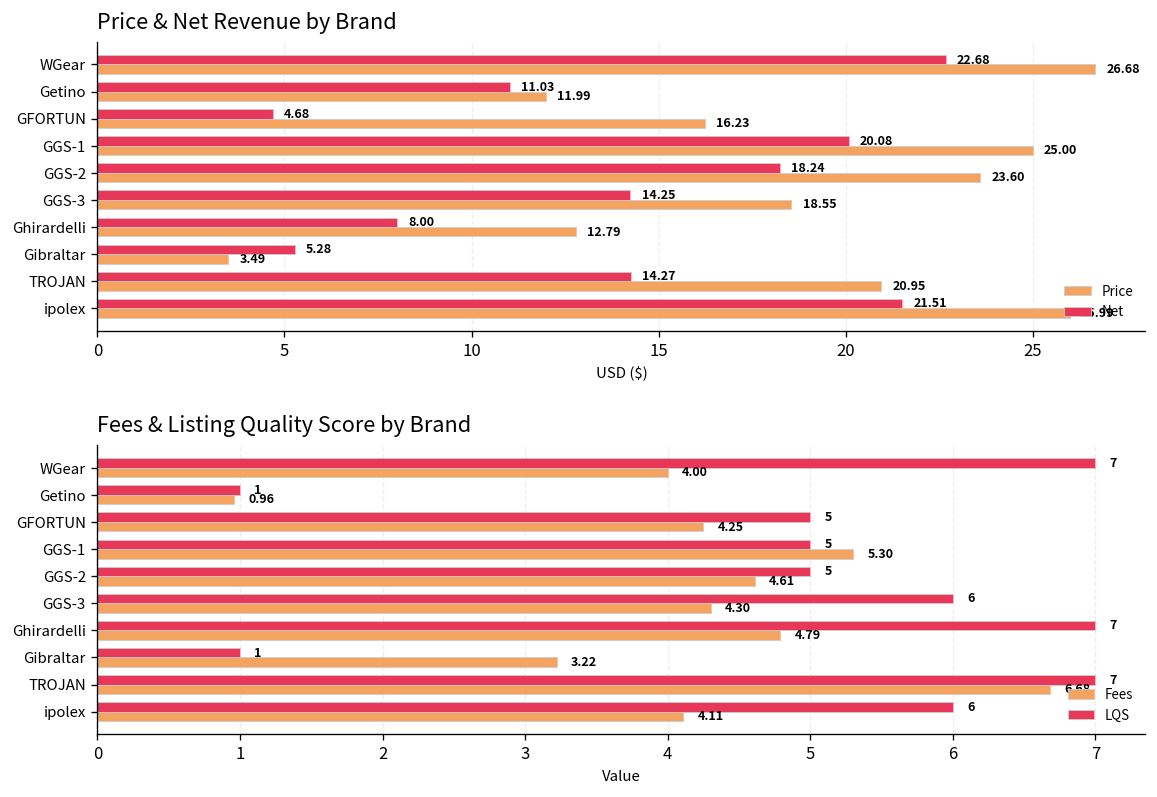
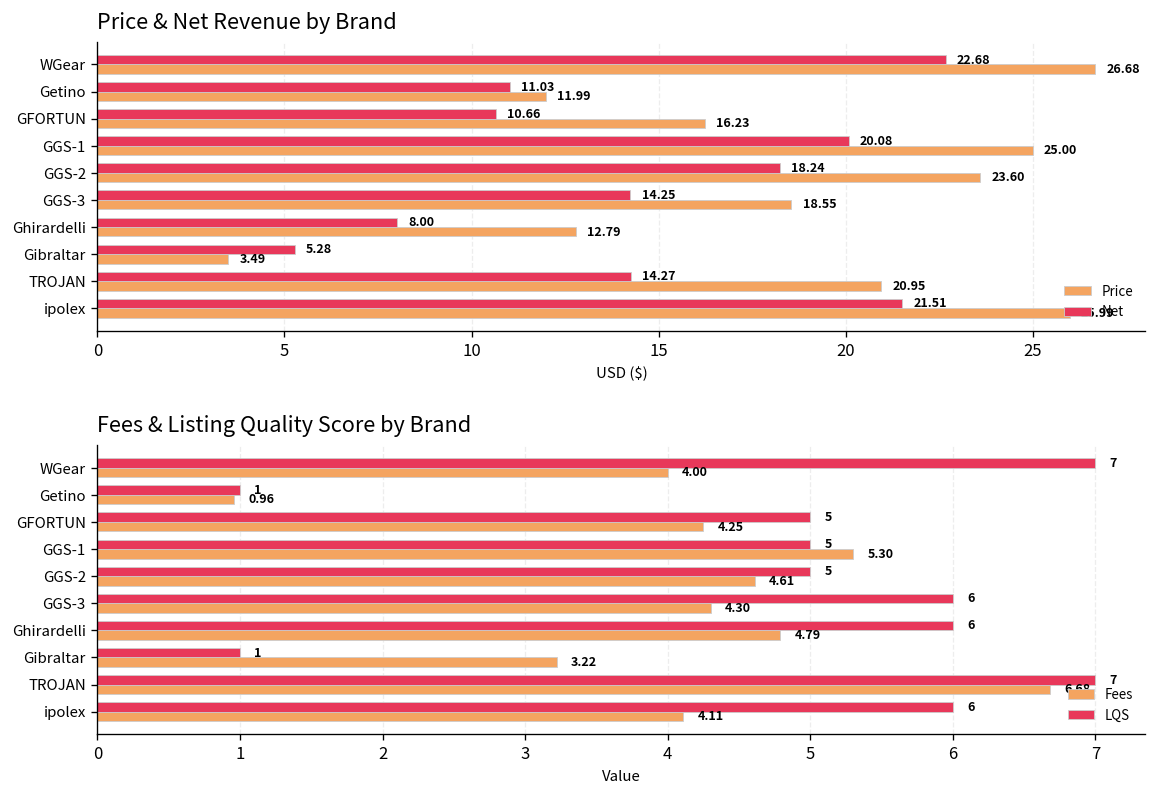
Price & Net Revenue by Brand, Net, GFORTUN: 4.68 -> 10.66
Fees & Listing Quality Score by Brand, LQS, Ghirardelli: 7 -> 6
